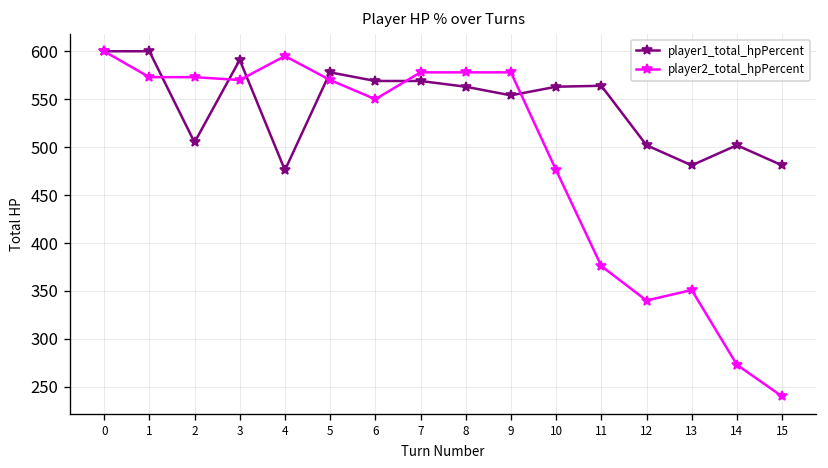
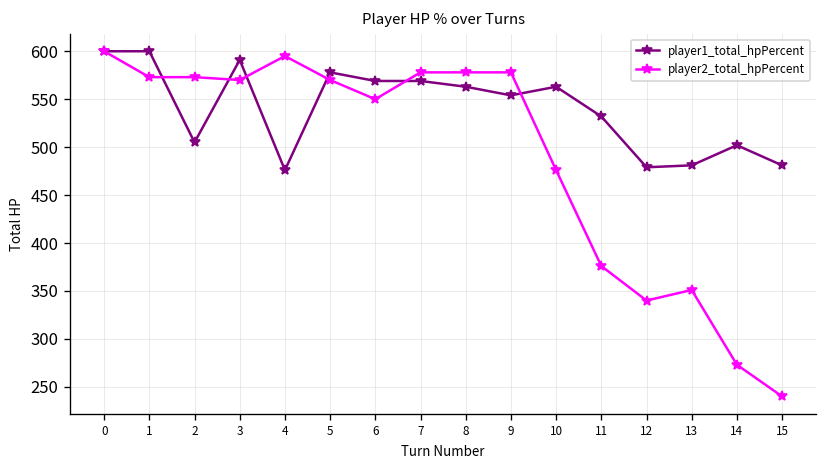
player1_total_hpPercent, 11: 560 -> 530
player1_total_hpPercent, 12: 500 -> 480
